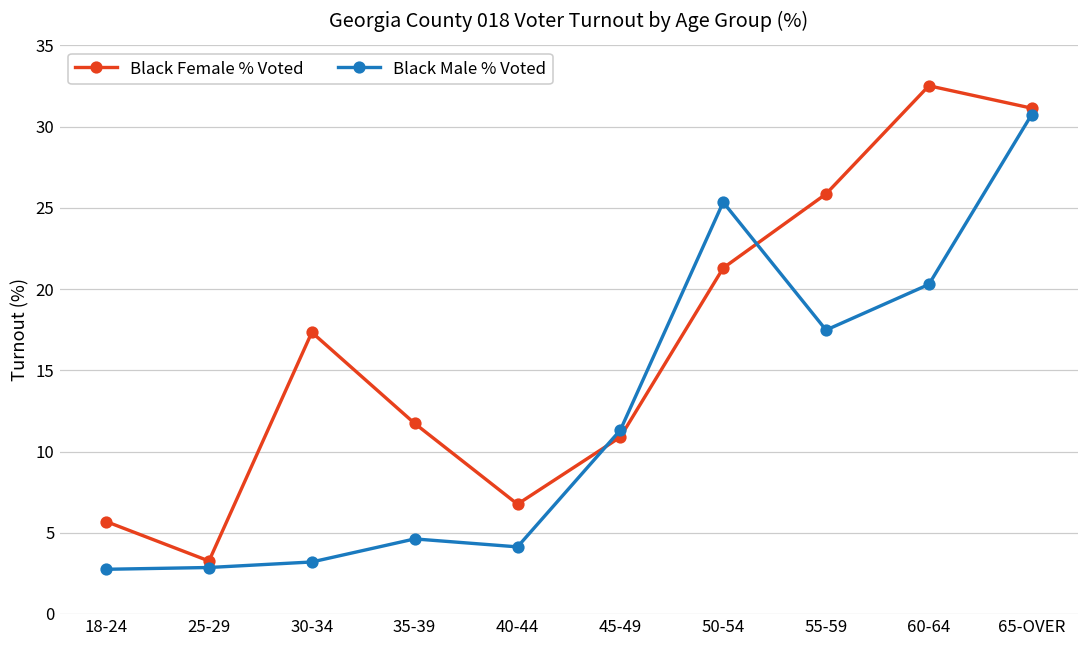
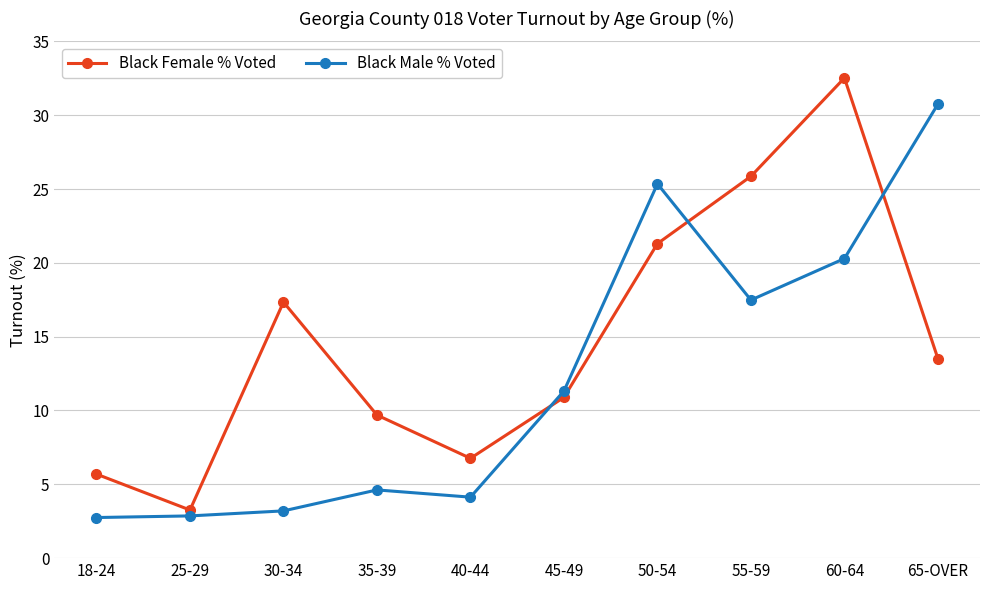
Black Female % Voted, 35-39: 11.7 -> 9.7
Black Female % Voted, 65-OVER: 31.1 -> 13.5
